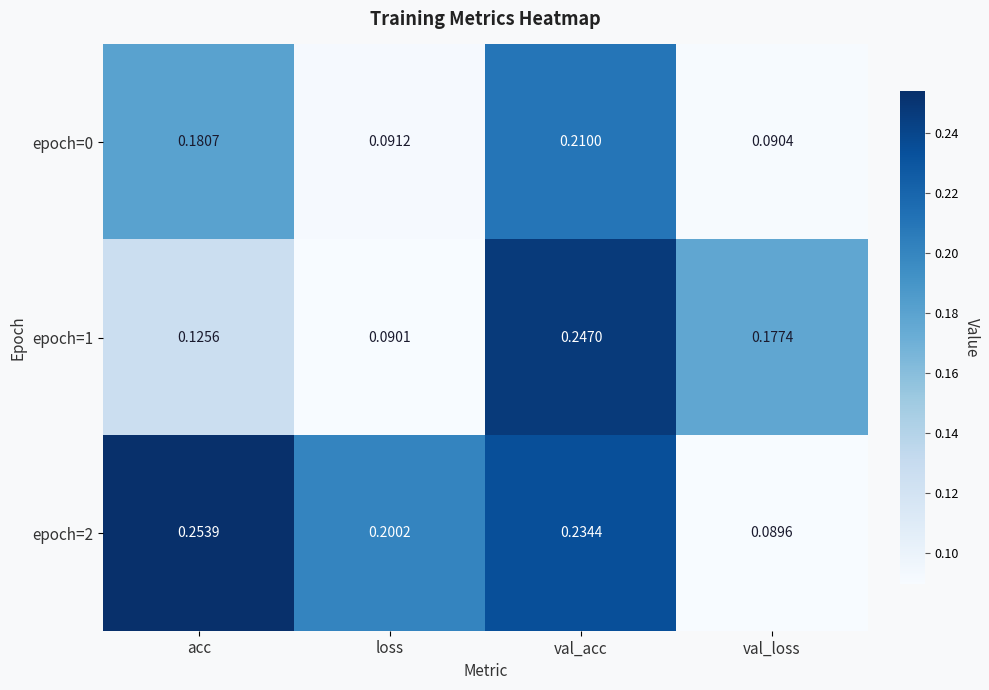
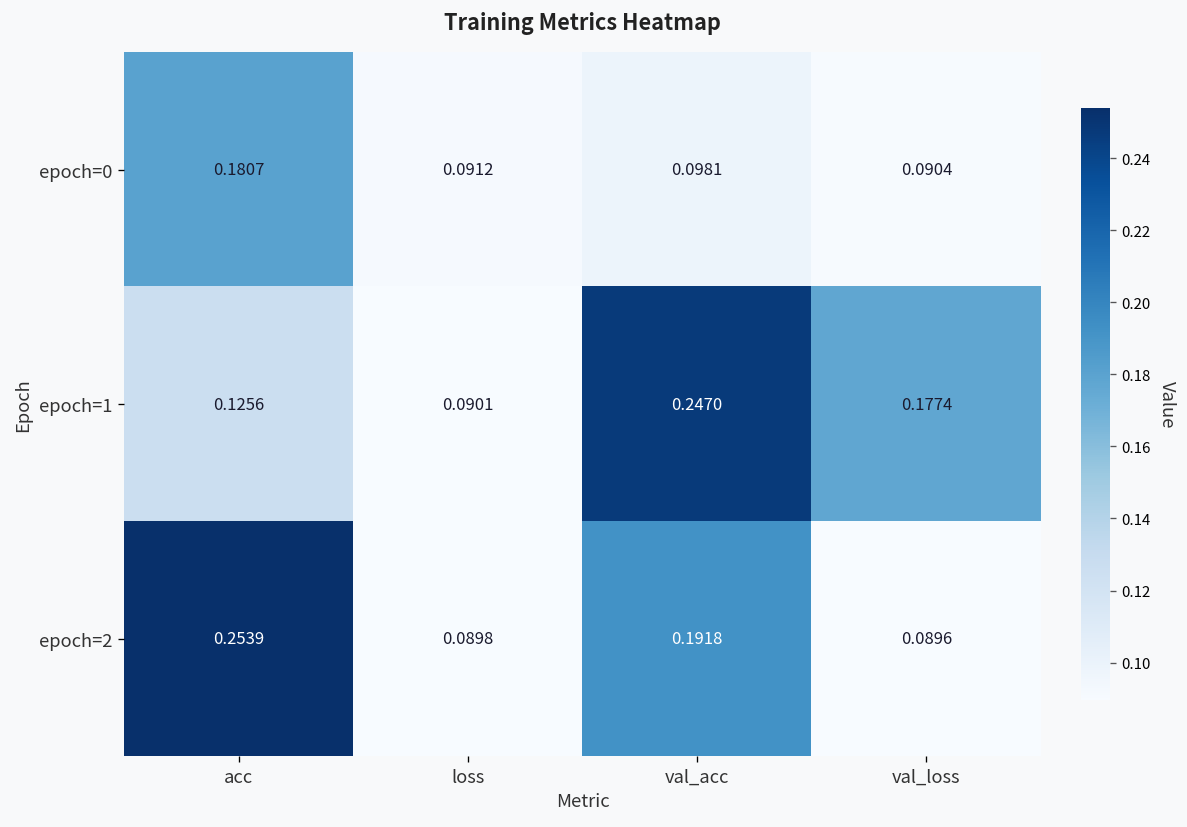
epoch=0, val_acc: 0.2100 -> 0.0981
epoch=2, loss: 0.2002 -> 0.0898
epoch=2, val_acc: 0.2344 -> 0.1918
